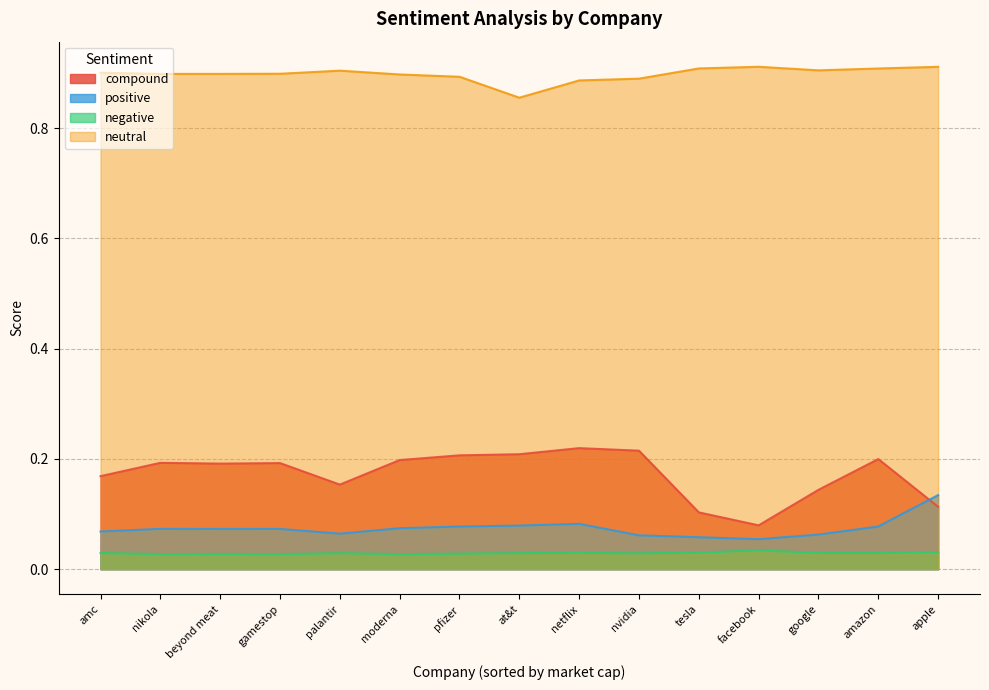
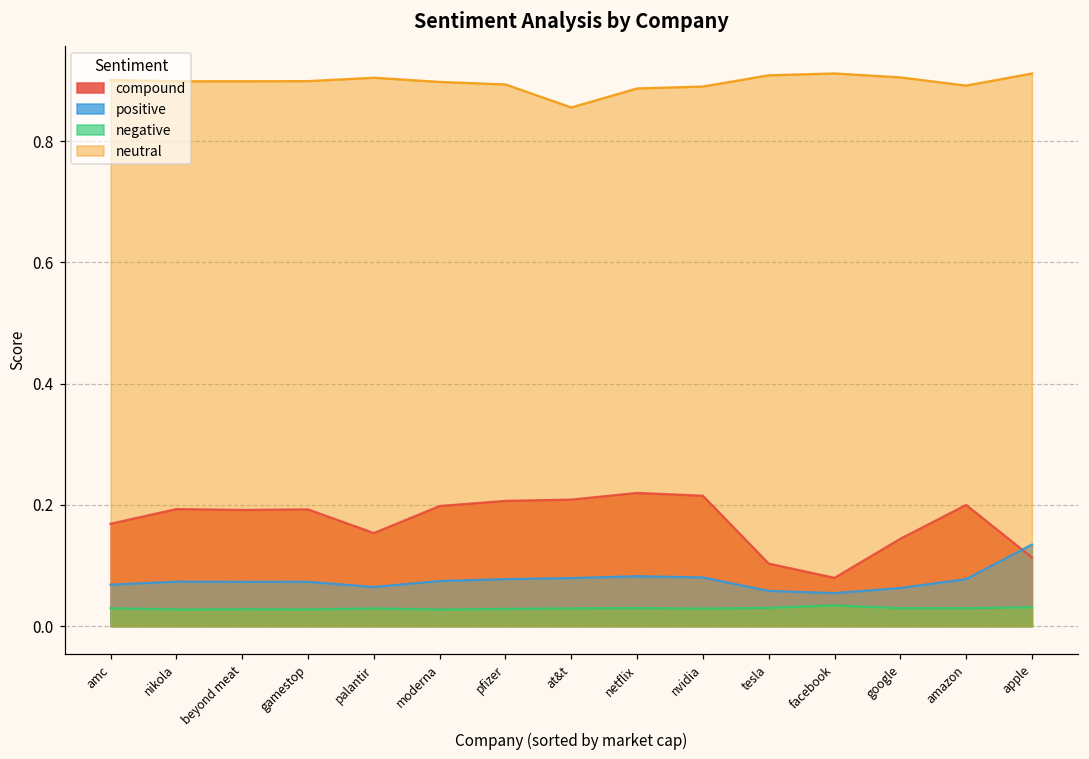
positive, nvidia: 0.06 -> 0.08
neutral, amazon: 0.91 -> 0.89
